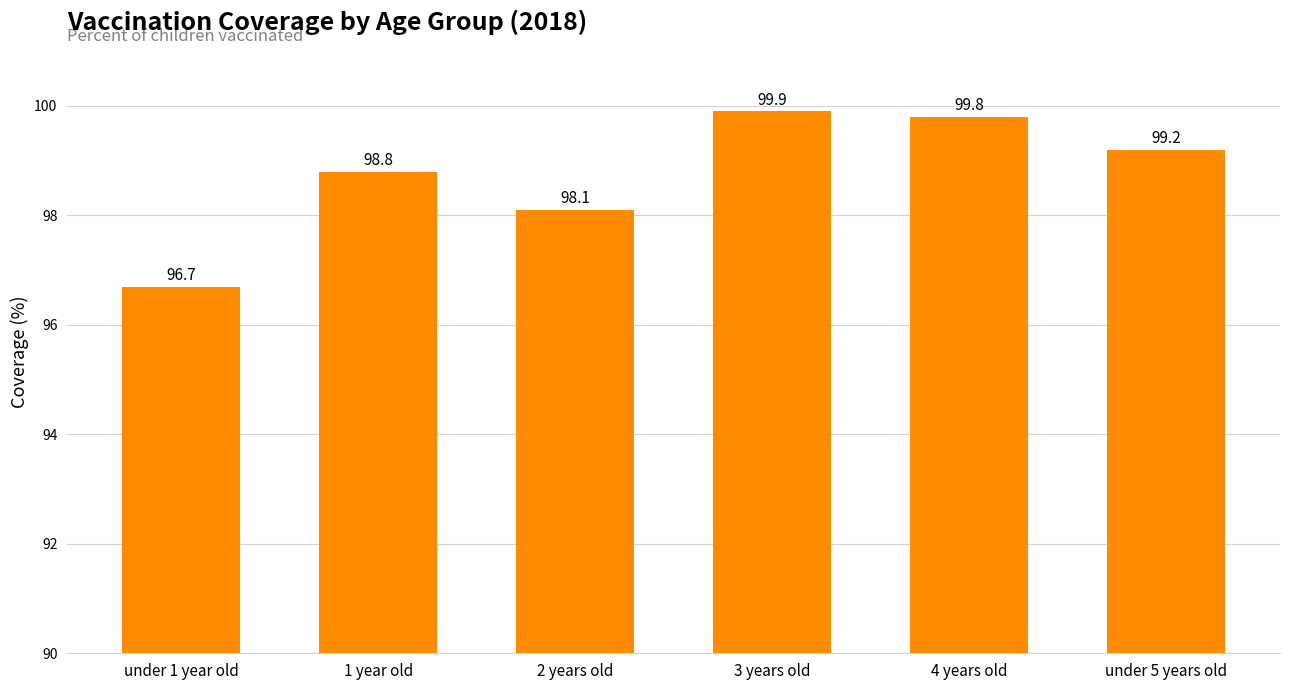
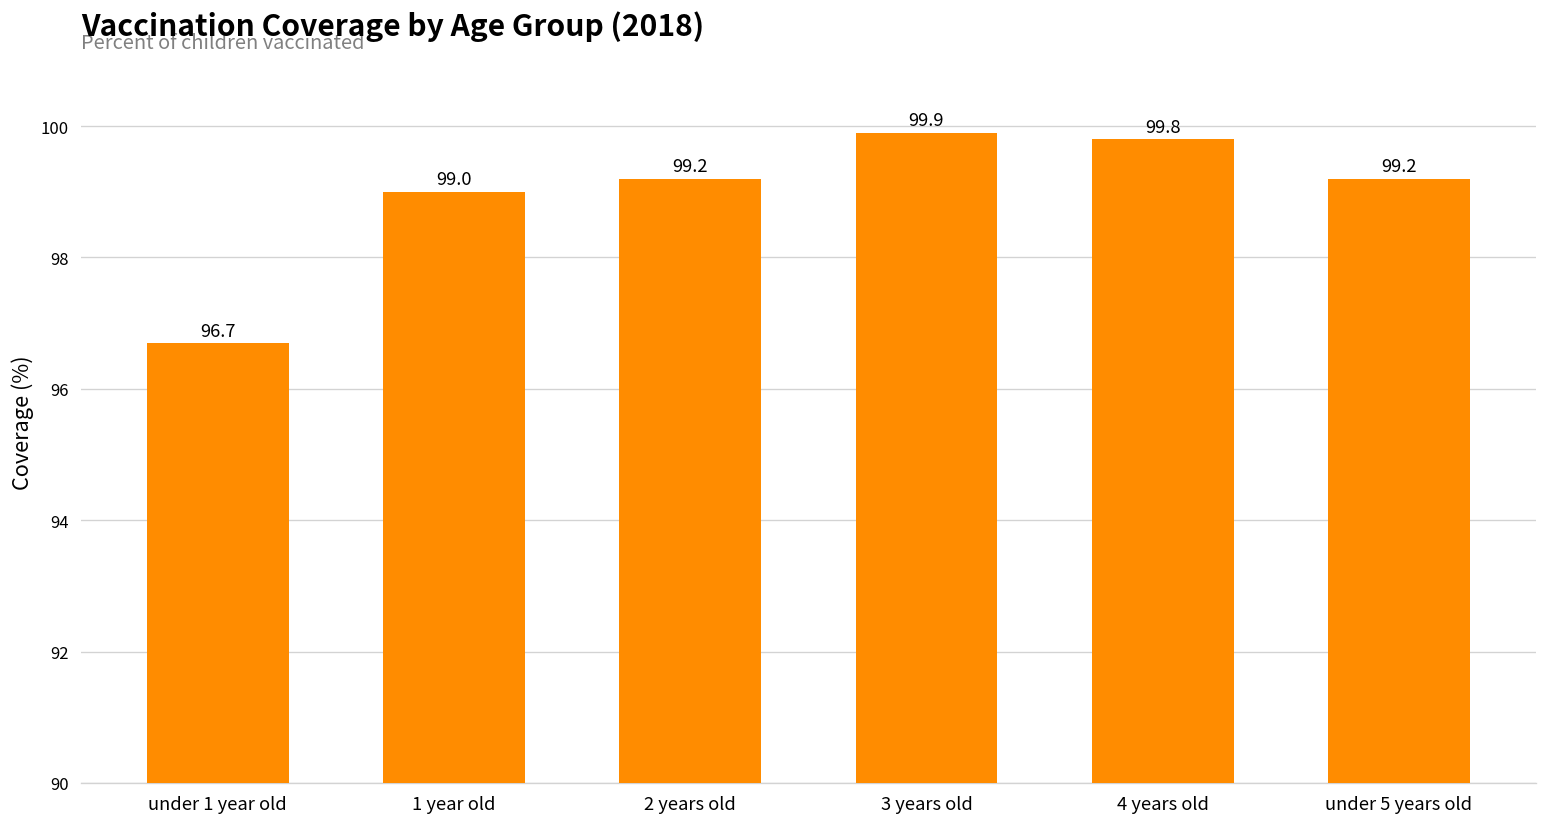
1 year old: 98.8 -> 99.0
2 years old: 98.1 -> 99.2
